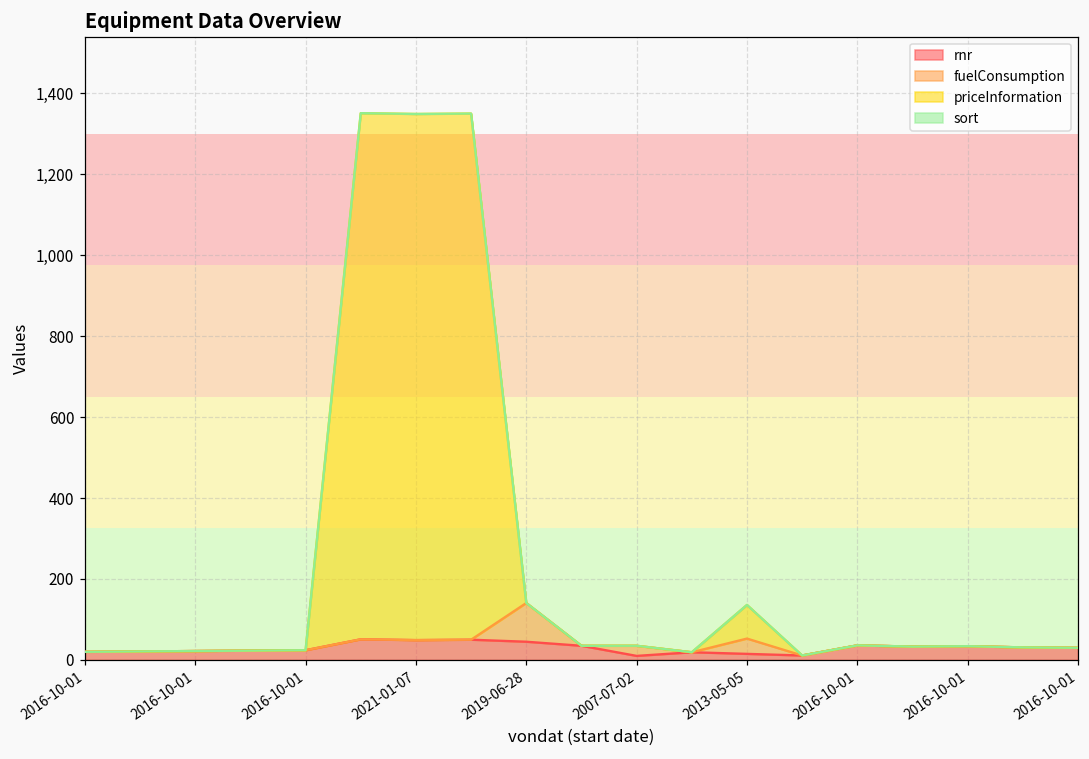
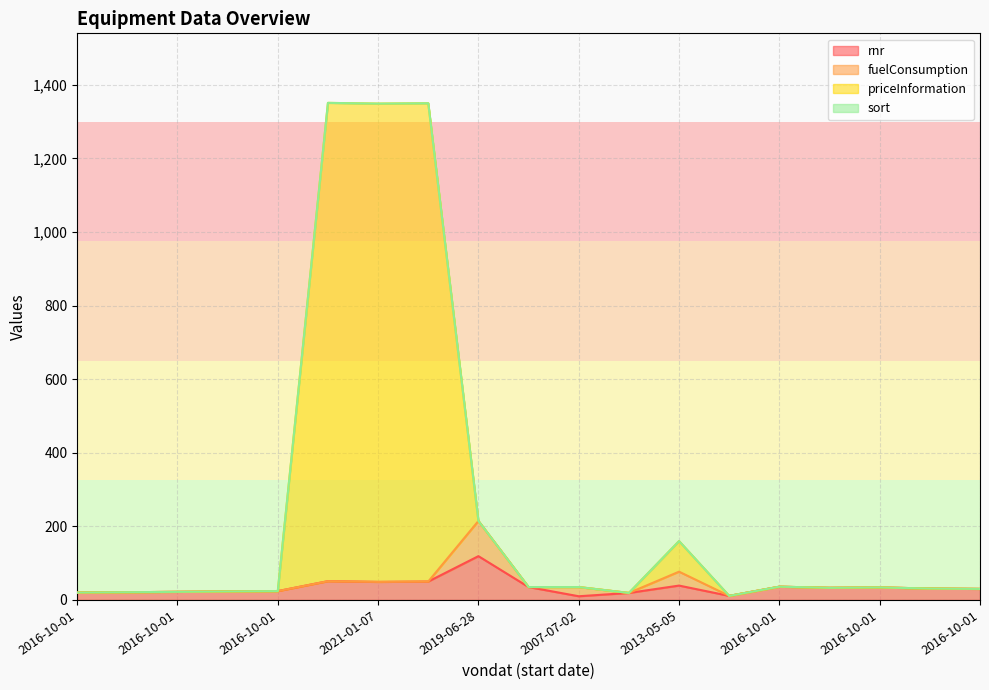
rnr, 2019-06-28: 50 -> 120
rnr, 2013-05-05: 20 -> 40
